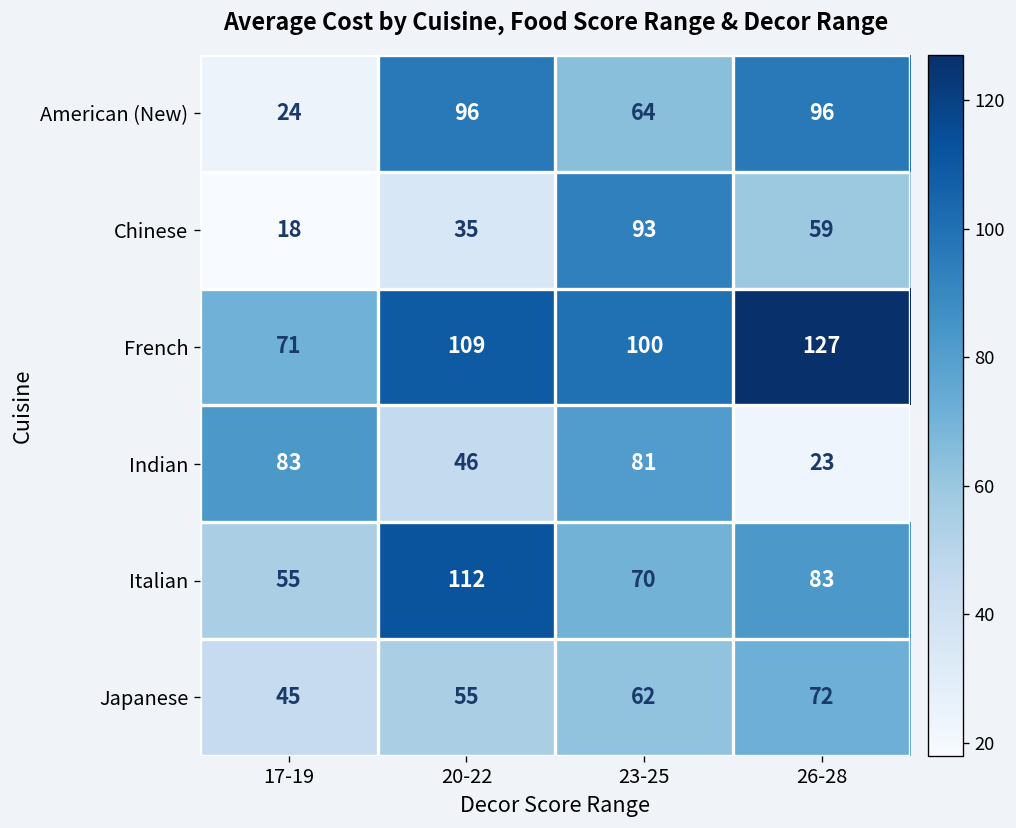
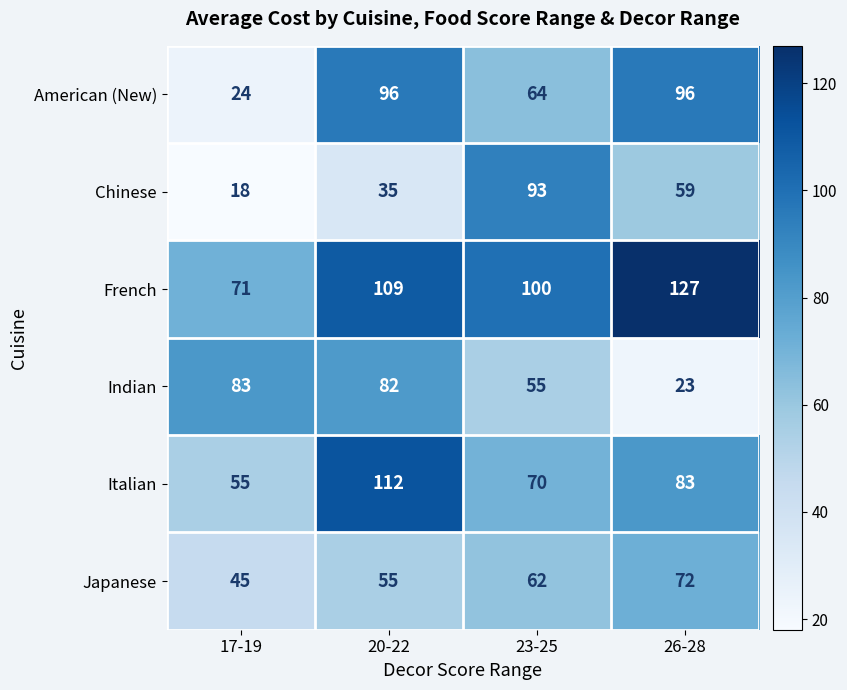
Indian, 20-22: 46 -> 82
Indian, 23-25: 81 -> 55
